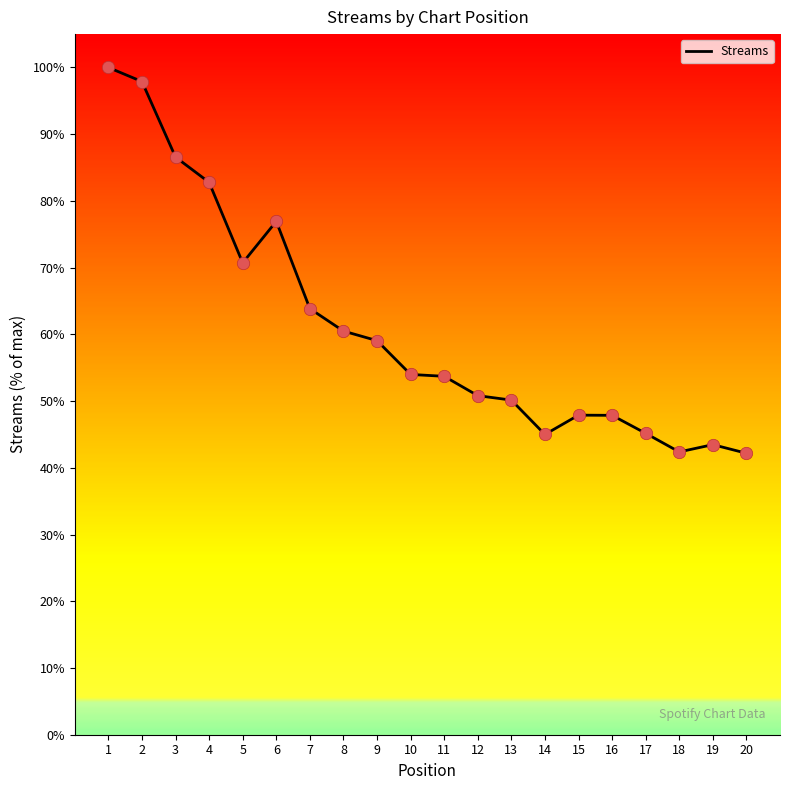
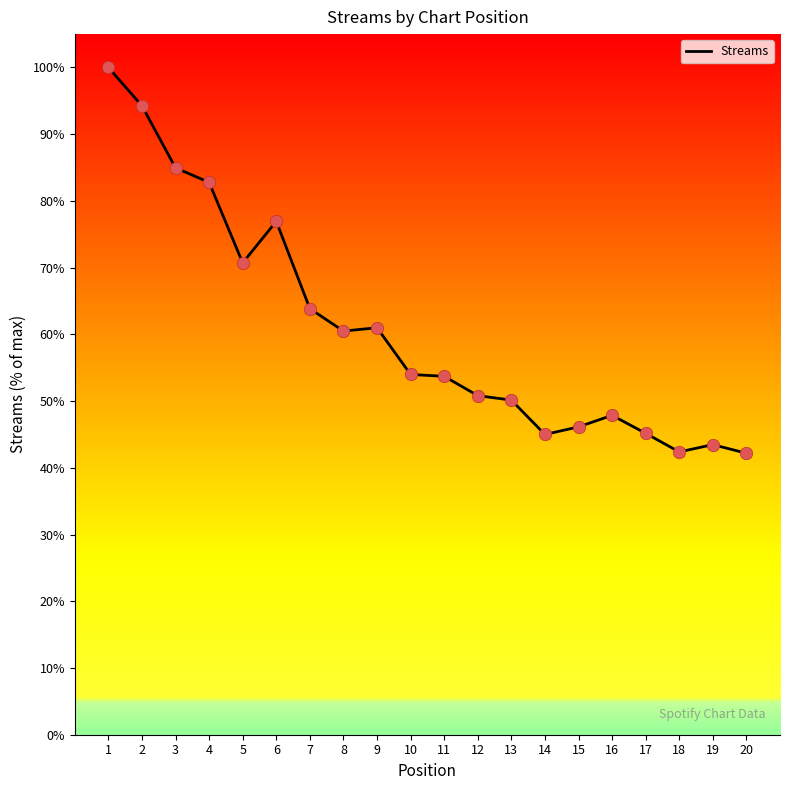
2: 98% -> 94%
3: 87% -> 85%
9: 59% -> 61%
15: 48% -> 46%
